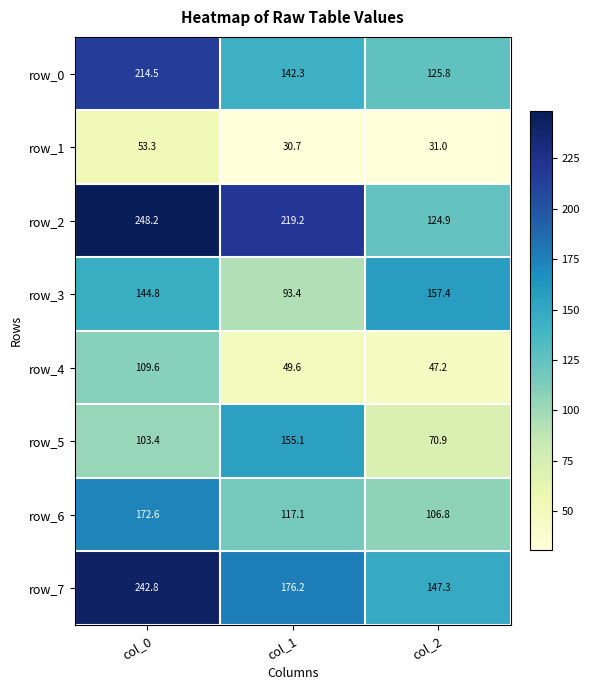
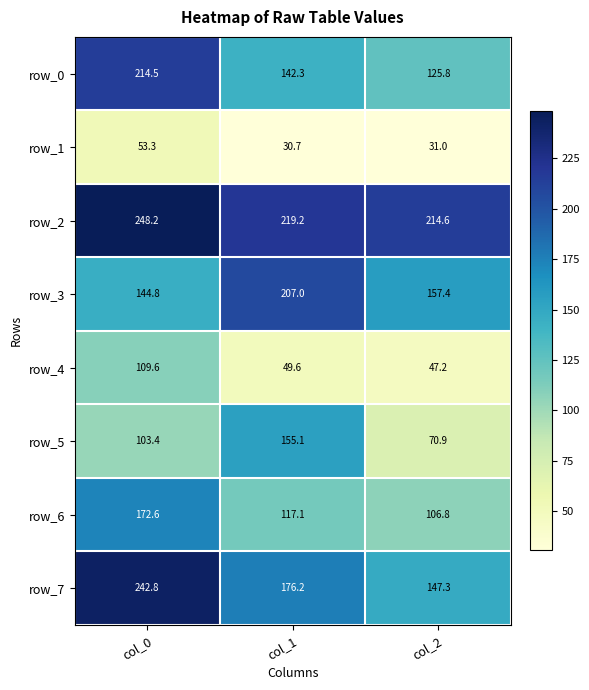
row_2, col_2: 124.9 -> 214.6
row_3, col_1: 93.4 -> 207.0
